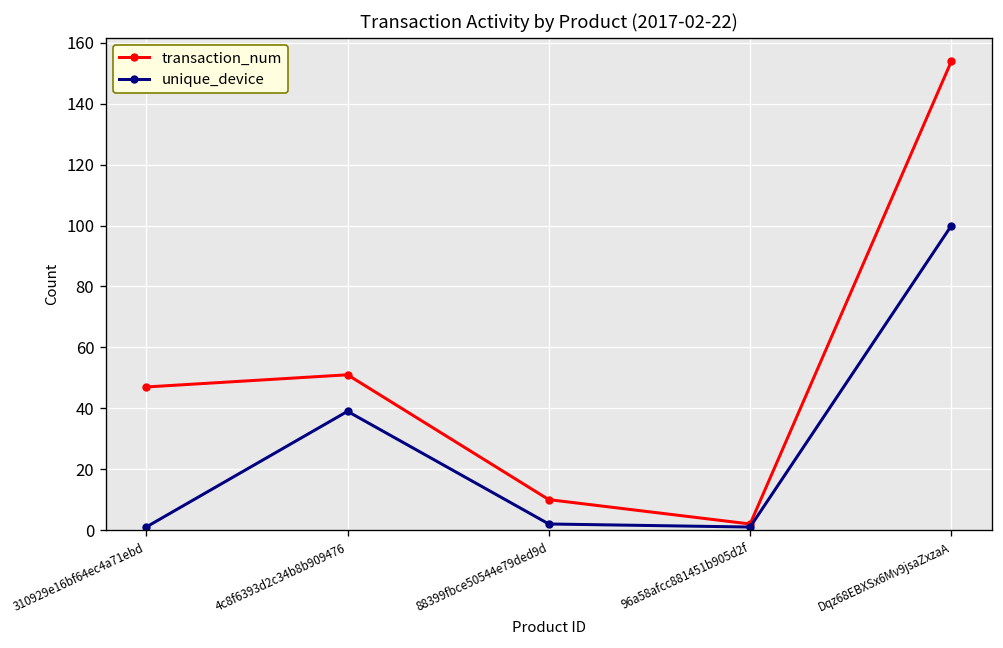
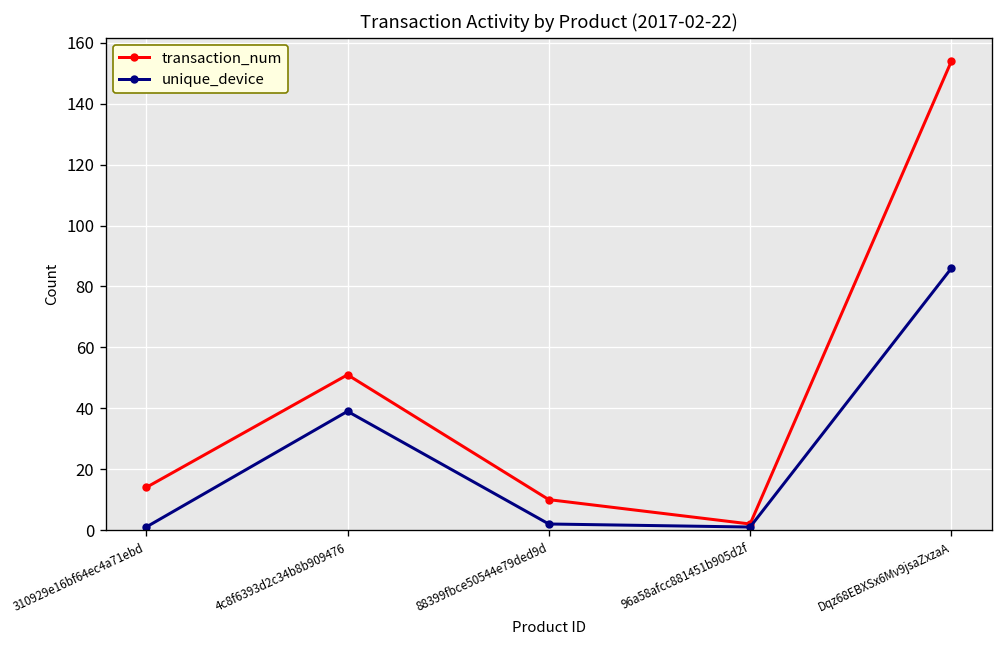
transaction_num, 310929e16bf64ec4a71ebd: 47 -> 14
unique_device, Dqz68EBXSx6Mv9jsaZxzaA: 100 -> 86
